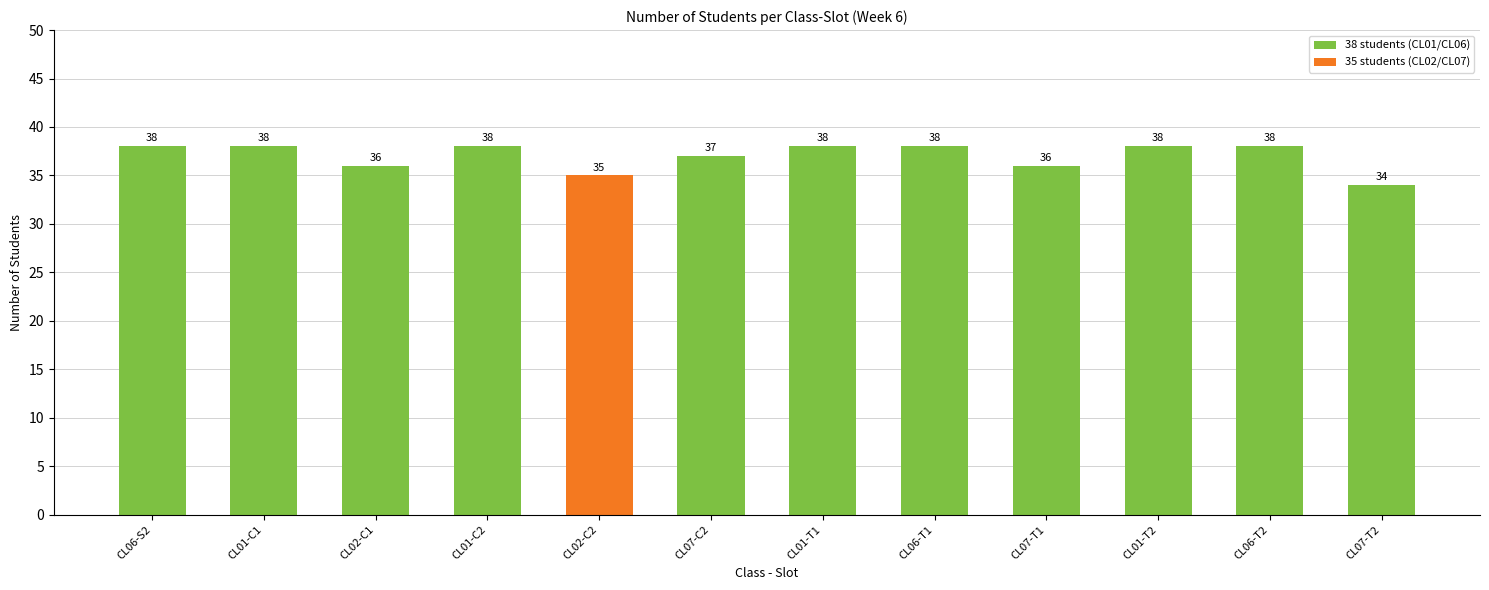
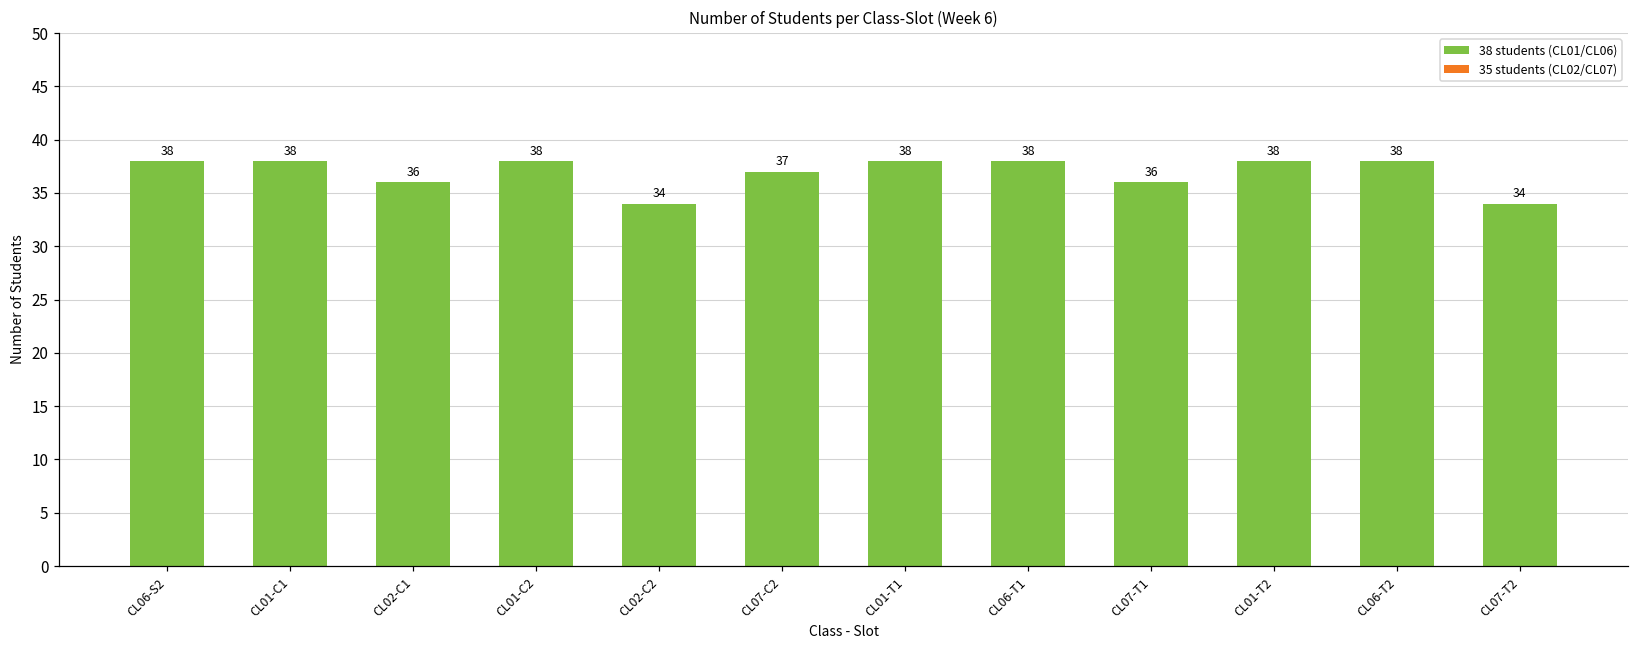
CL02-C2: 35 -> 34
